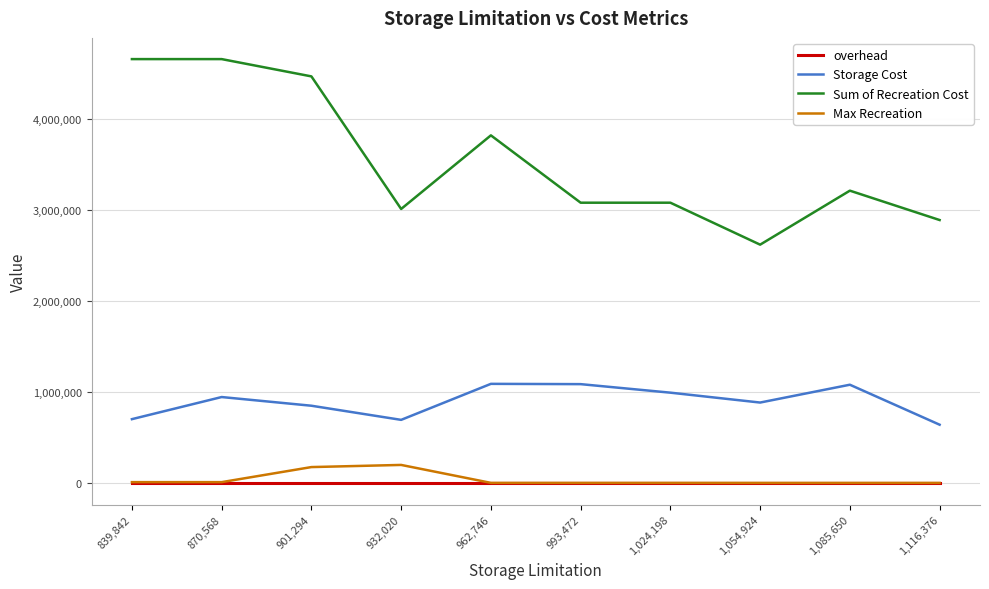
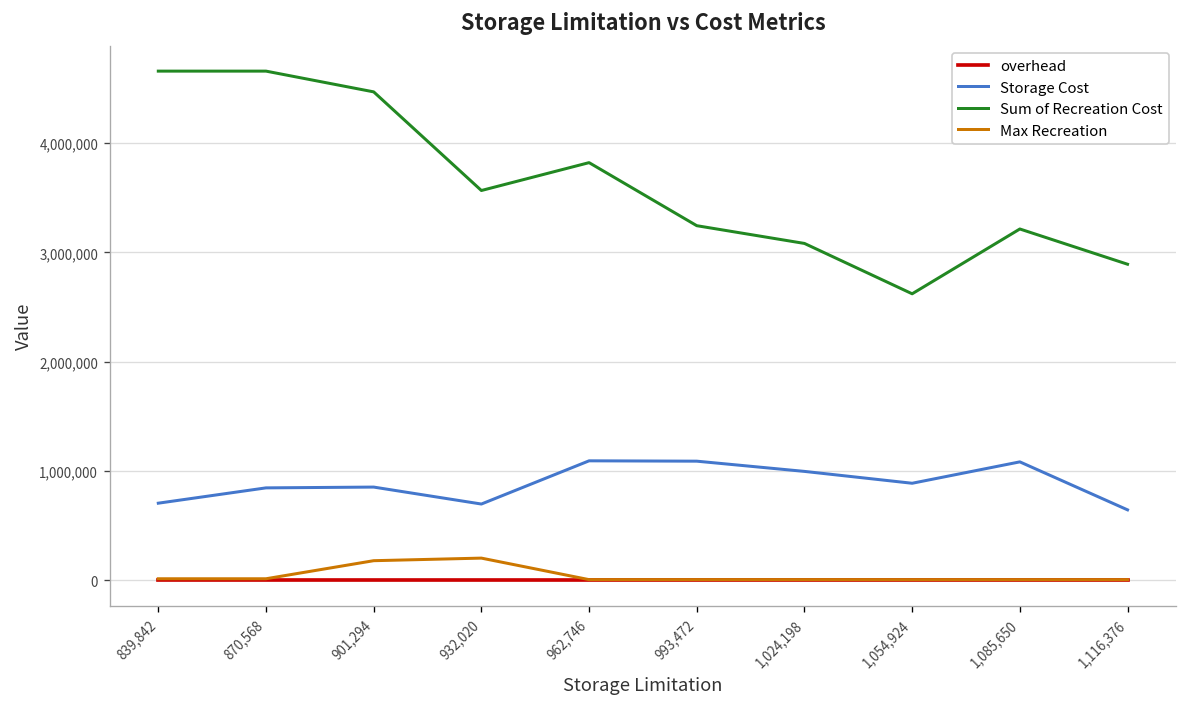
Storage Cost, 870,568: 900,000 -> 800,000
Sum of Recreation Cost, 932,020: 3,000,000 -> 3,600,000
Sum of Recreation Cost, 993,472: 3,100,000 -> 3,200,000
